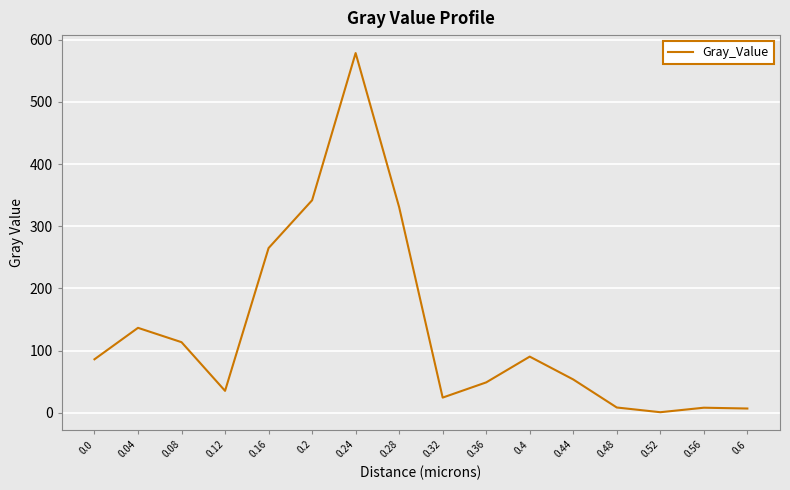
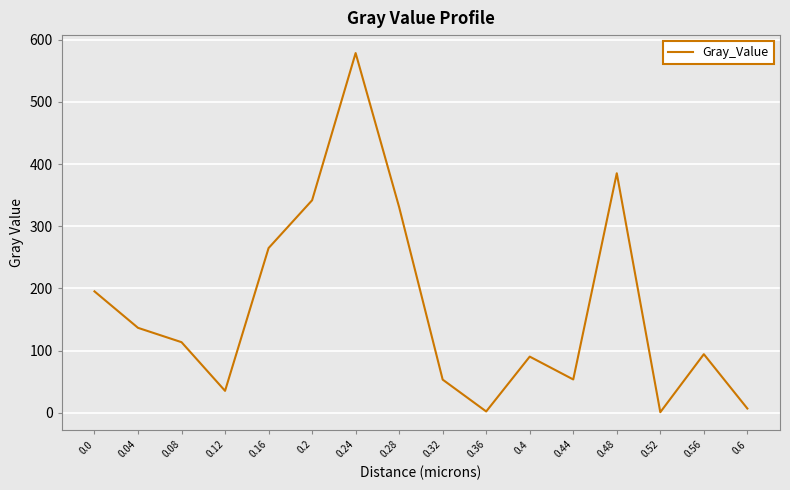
0.0: 90 -> 200
0.32: 20 -> 50
0.36: 50 -> 0
0.48: 10 -> 390
0.56: 10 -> 90
